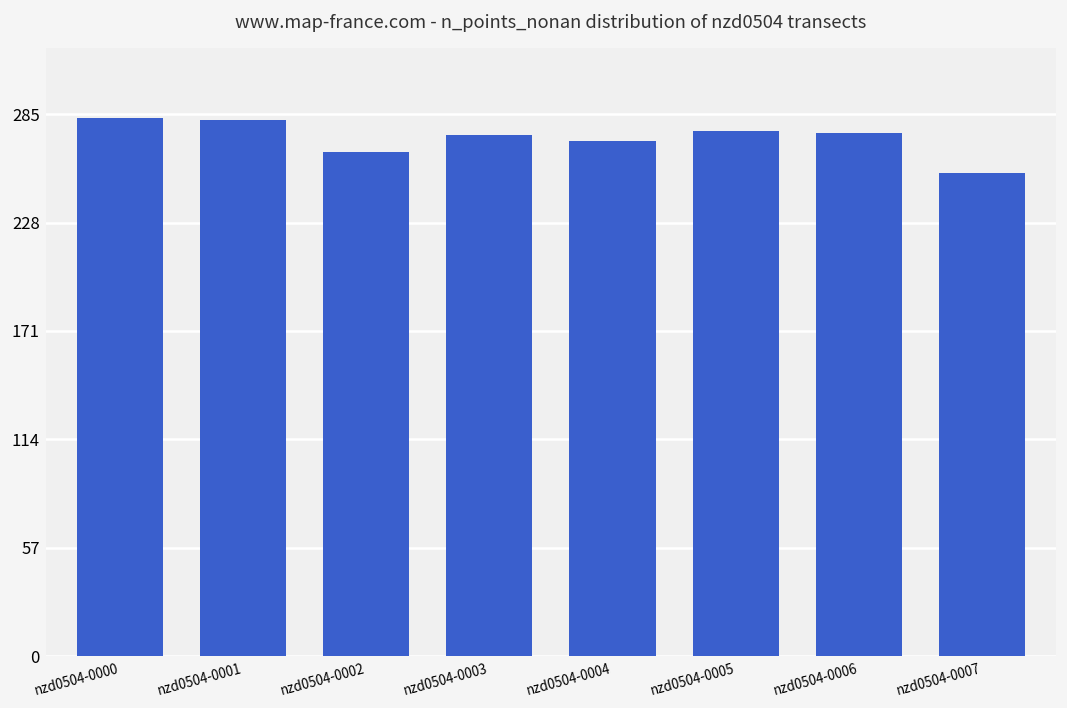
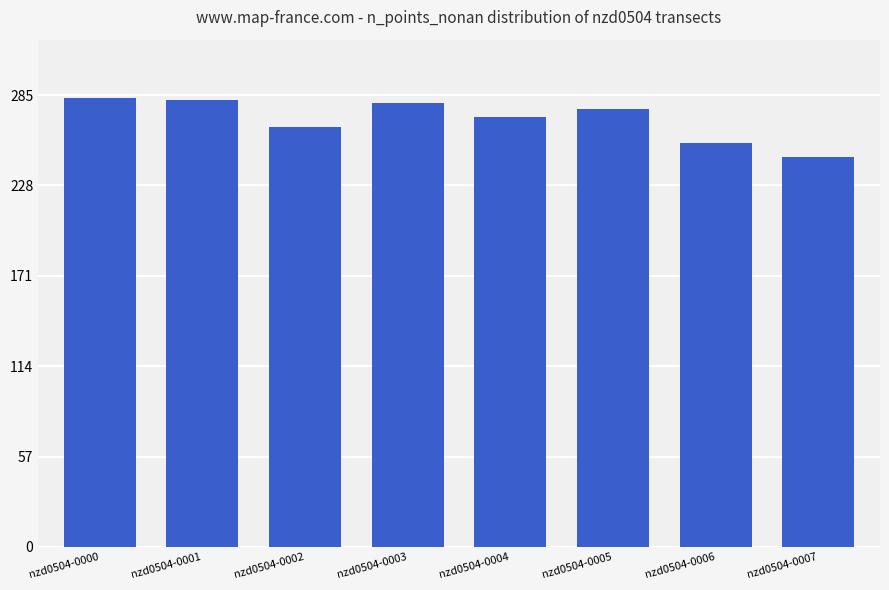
nzd0504-0003: 274 -> 280
nzd0504-0006: 275 -> 255
nzd0504-0007: 254 -> 246
